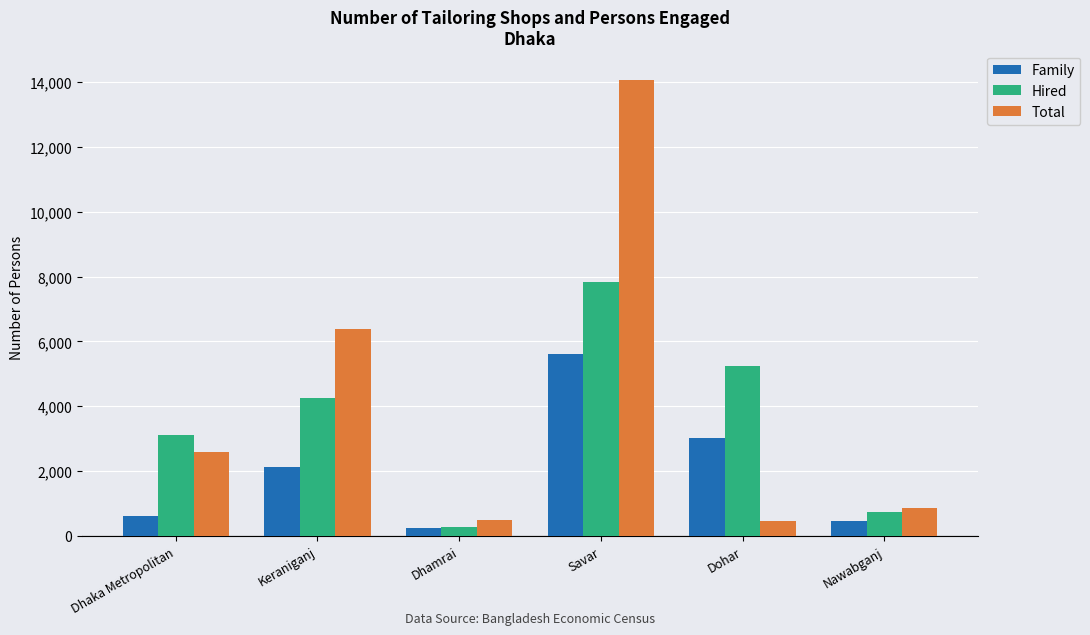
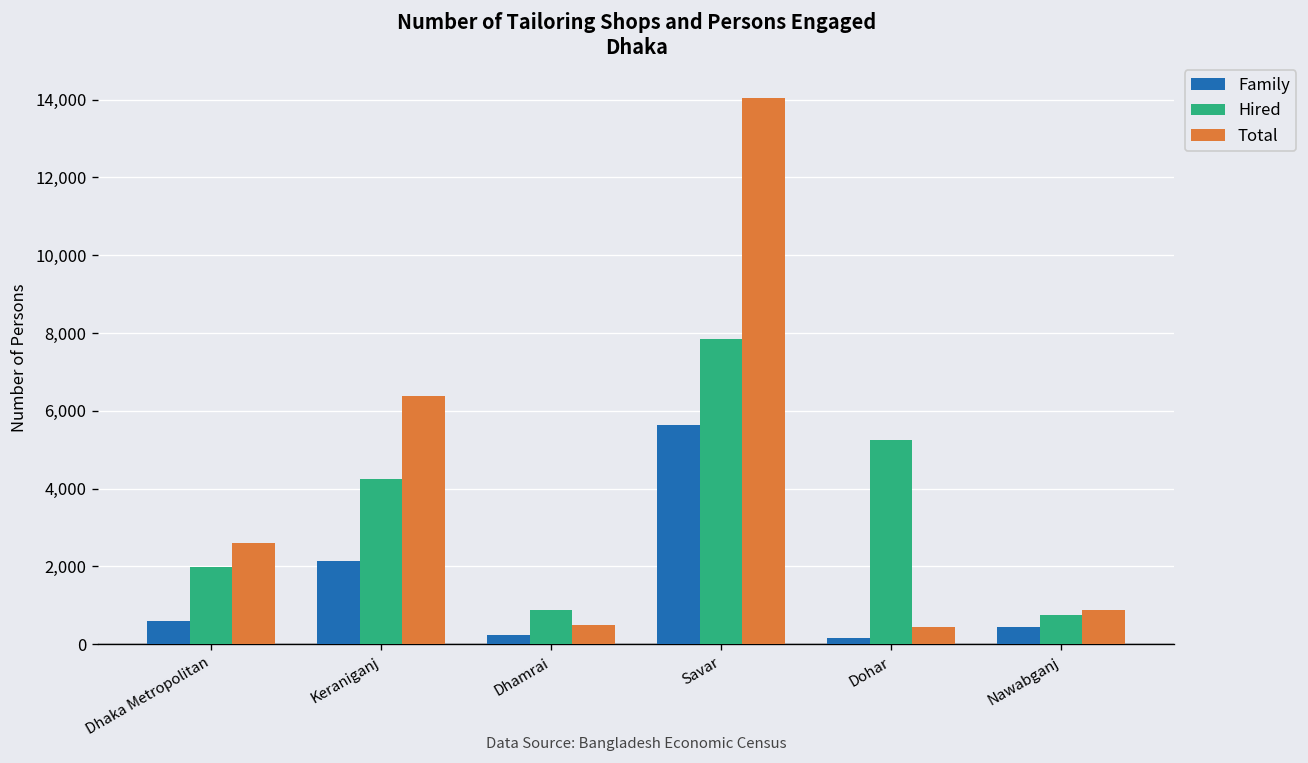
Hired, Dhaka Metropolitan: 3,100 -> 2,000
Hired, Dhamrai: 300 -> 900
Family, Dohar: 3,000 -> 200
